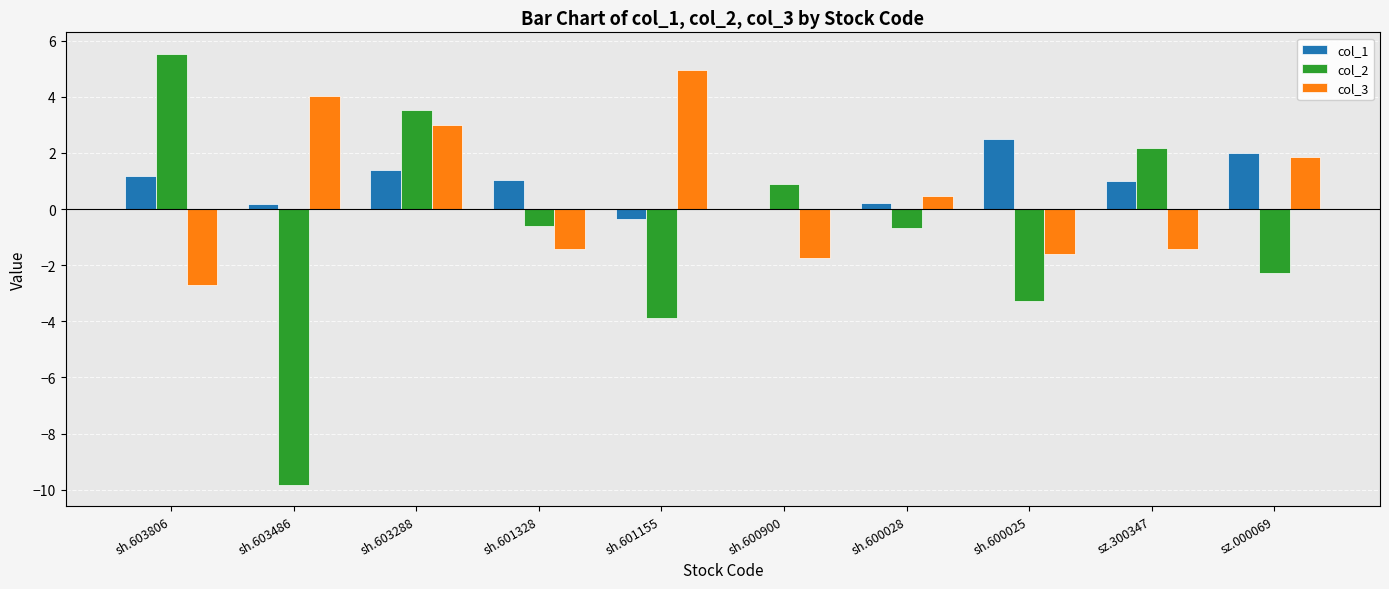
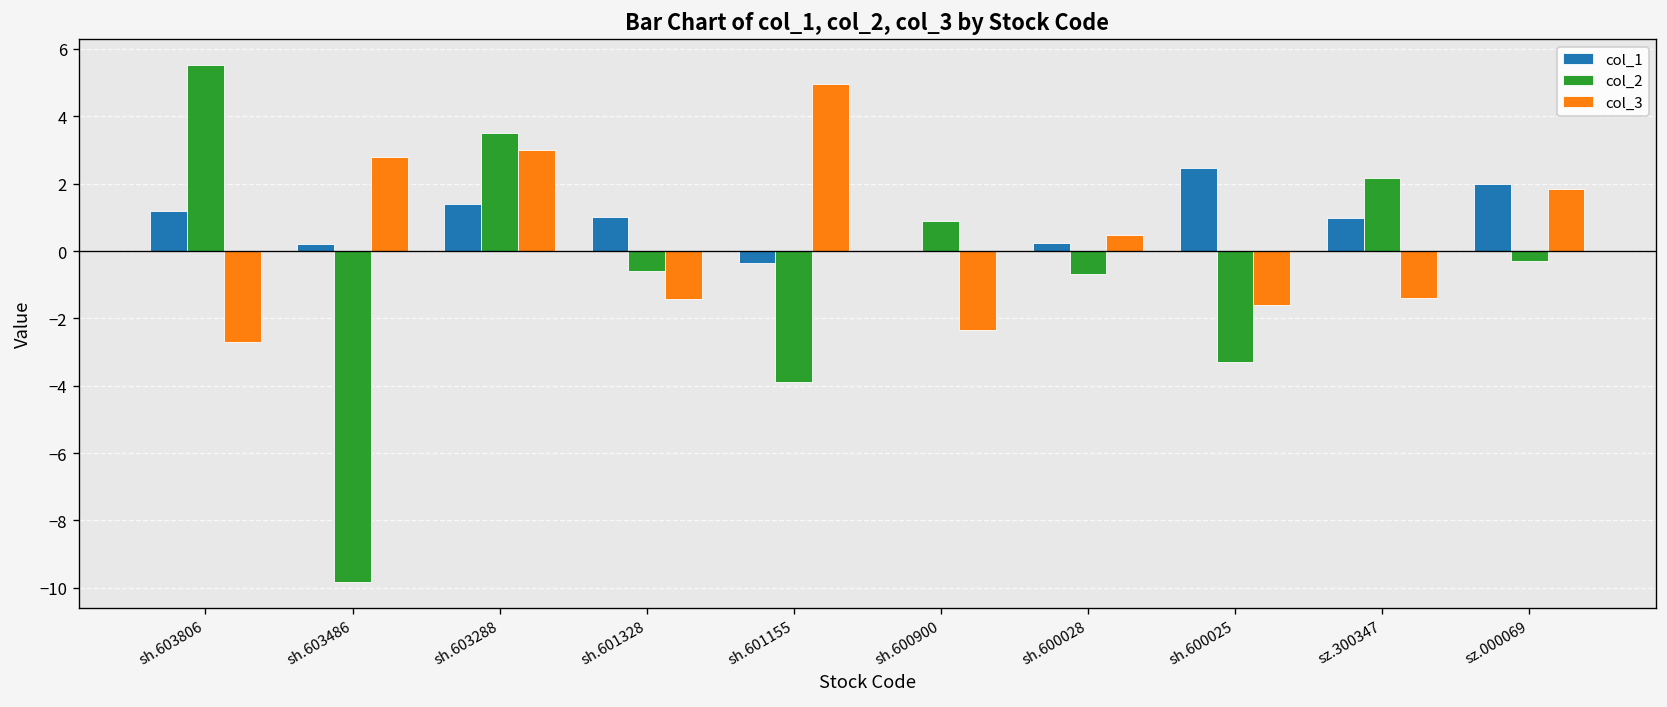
col_3, sh.603486: 4.0 -> 2.8
col_3, sh.600900: -1.7 -> -2.4
col_2, sz.000069: -2.3 -> -0.3
